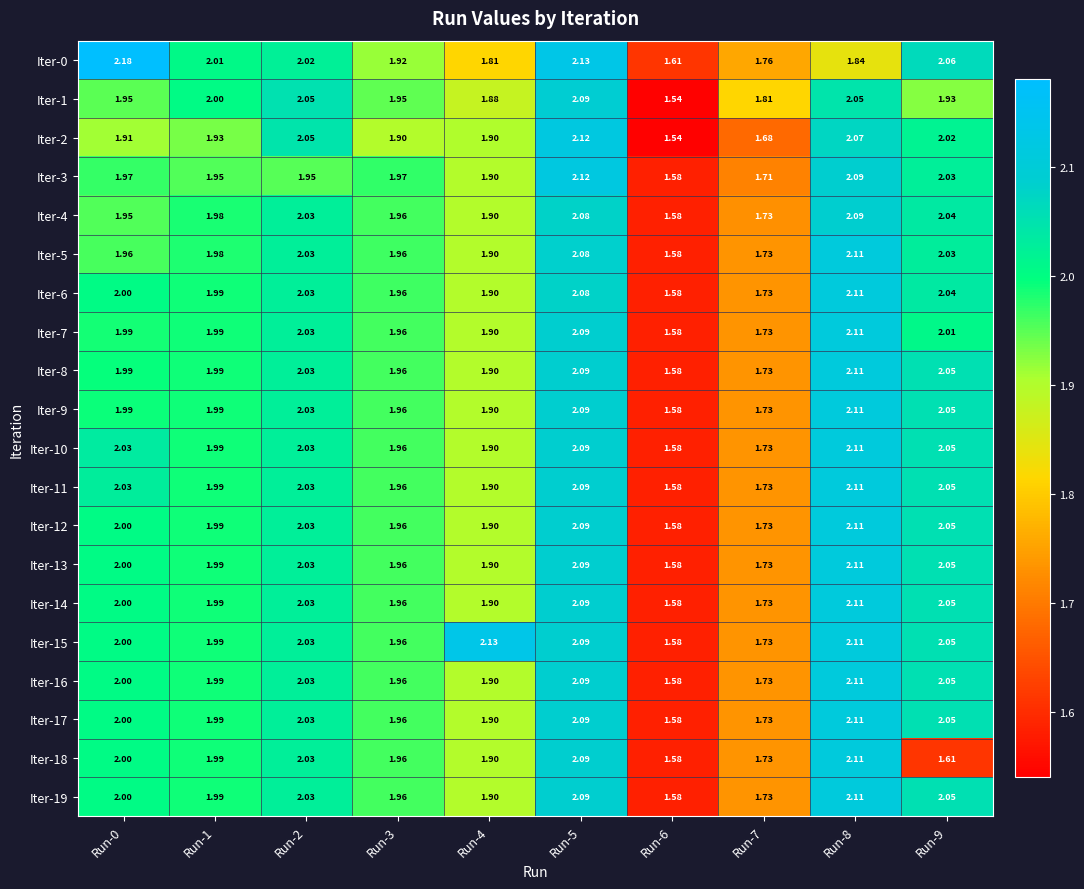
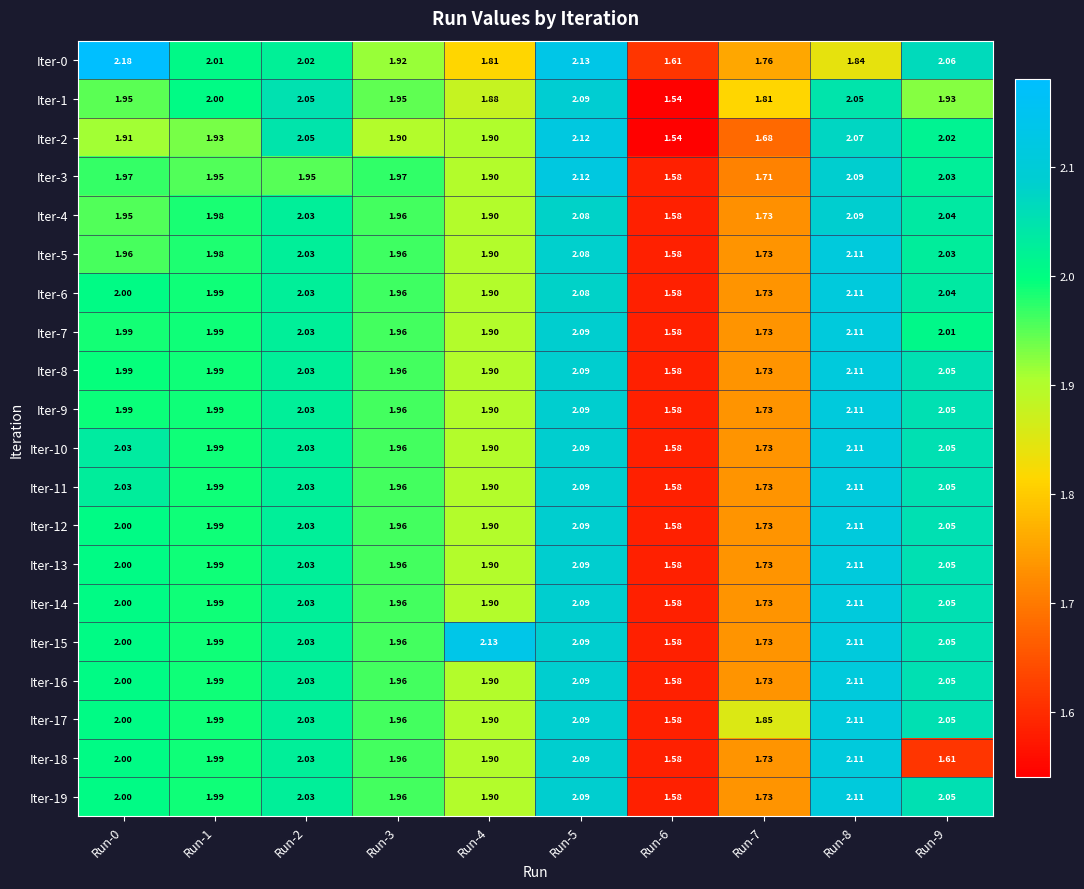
Iter-17, Run-7: 1.73 -> 1.85
